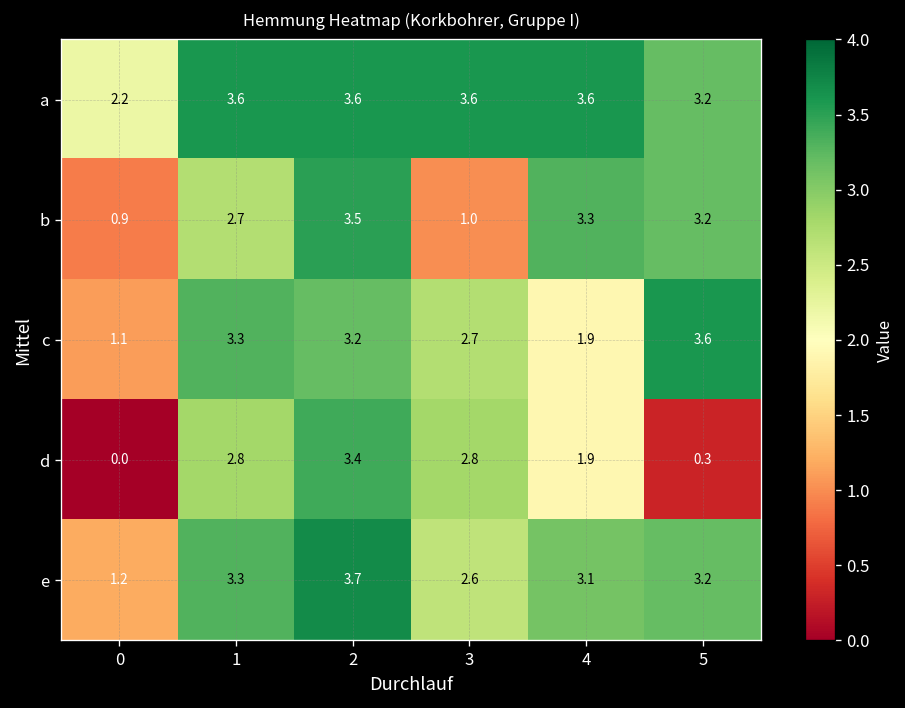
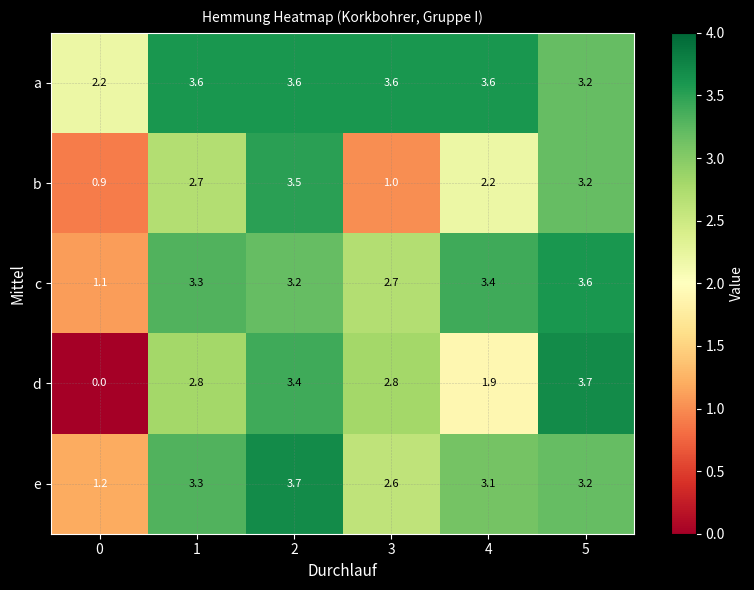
b, 4: 3.3 -> 2.2
c, 4: 1.9 -> 3.4
d, 5: 0.3 -> 3.7
